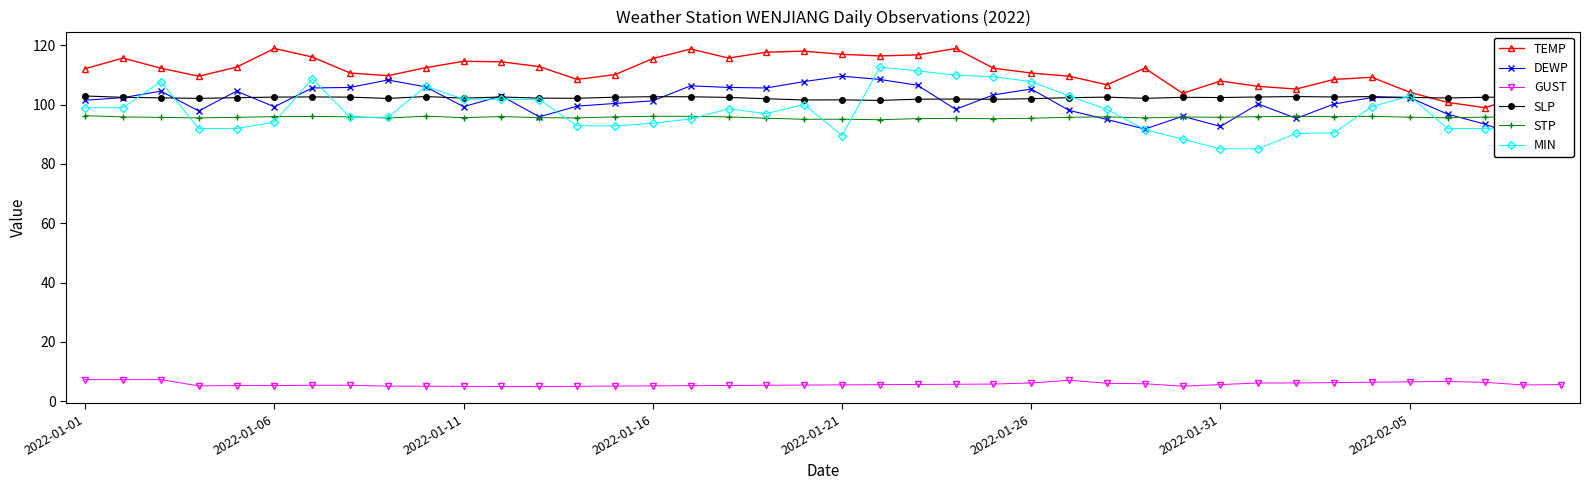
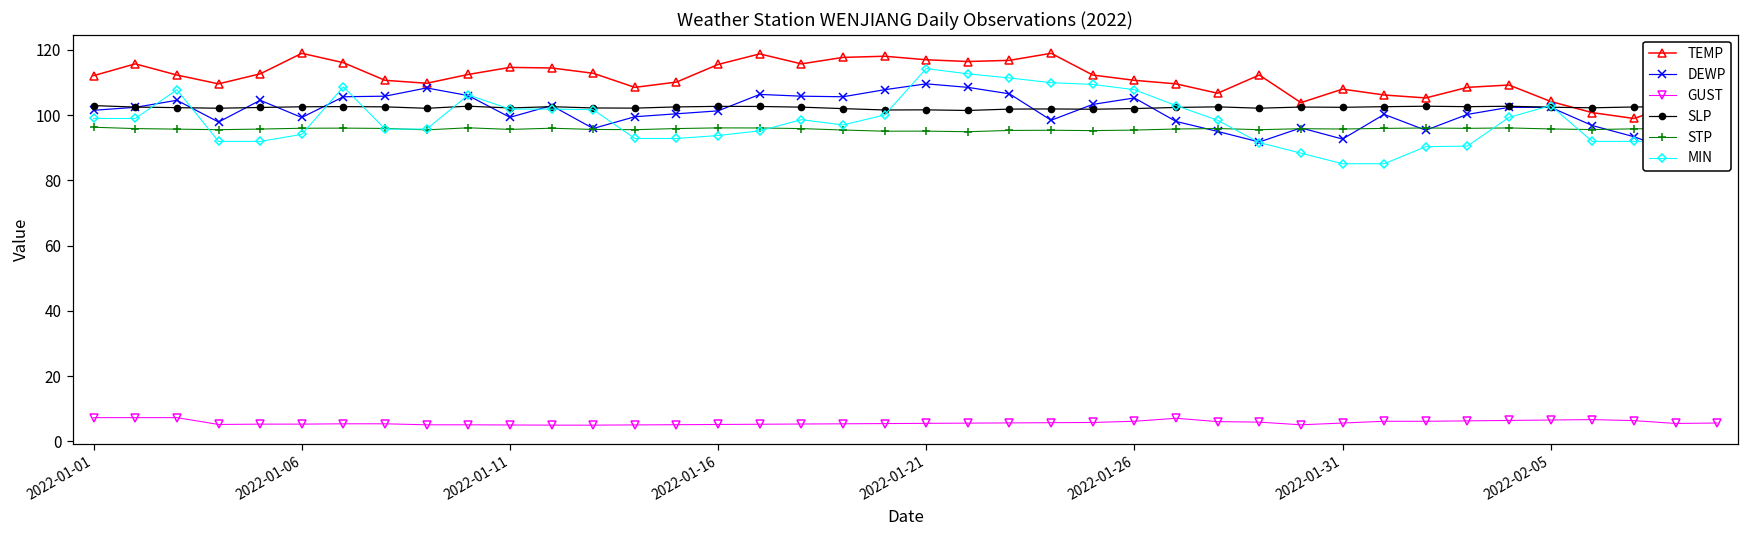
MIN, 2022-01-21: 90 -> 114
